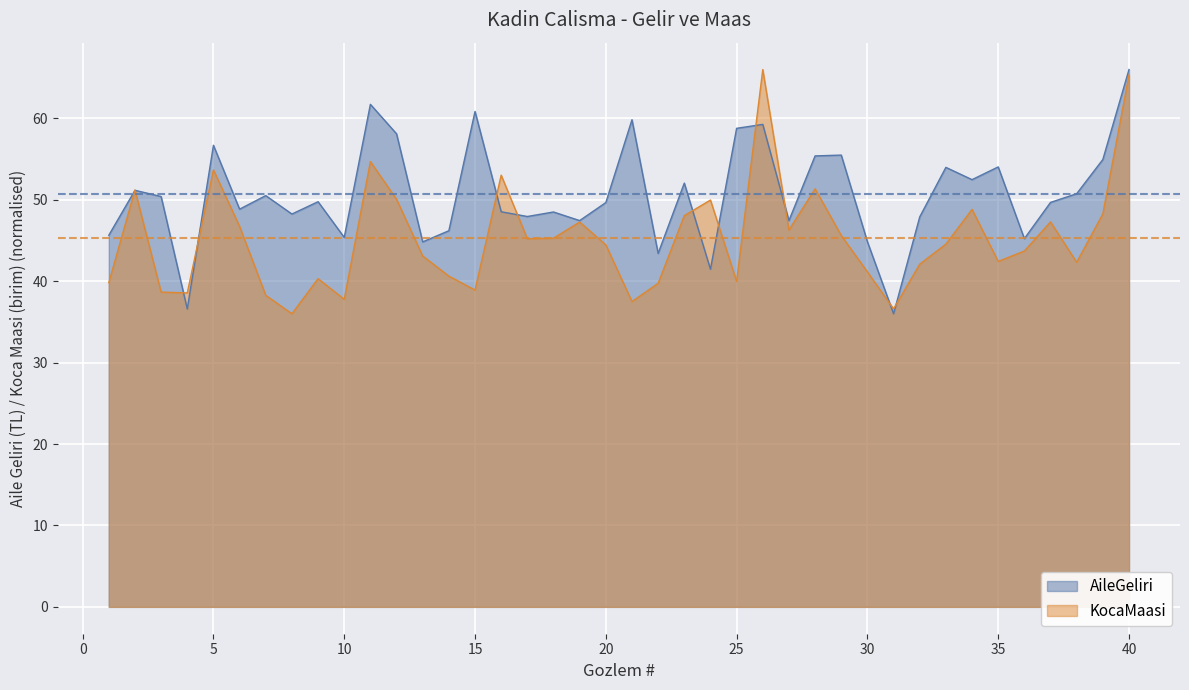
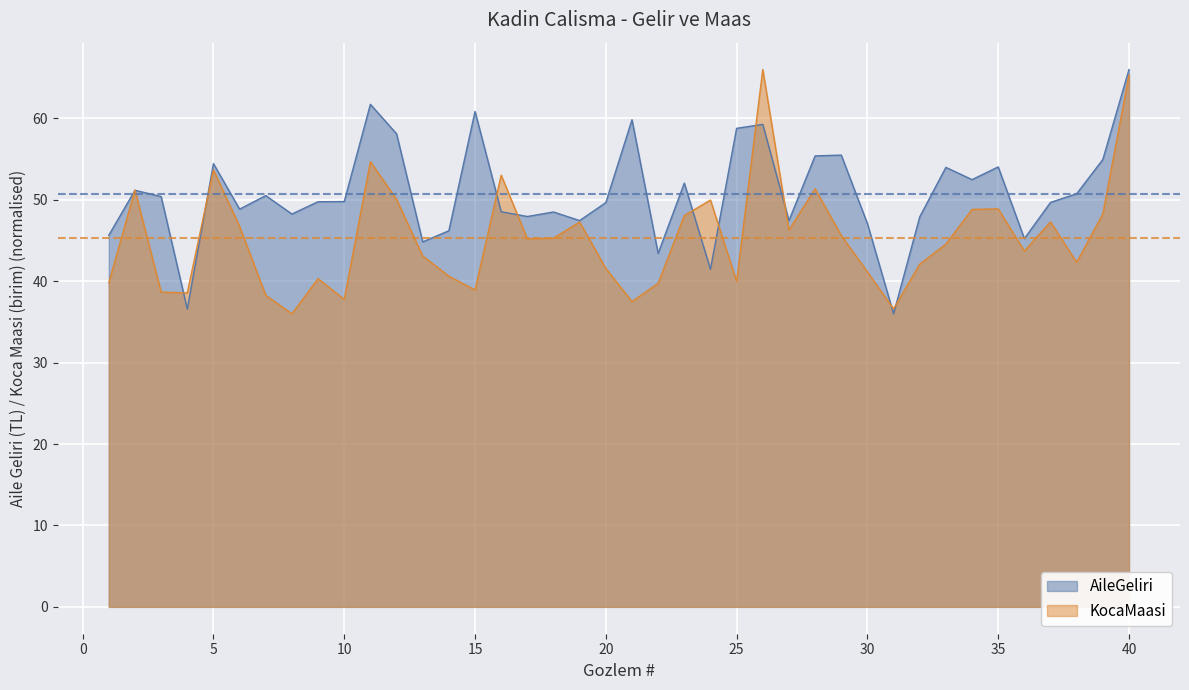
AileGeliri, 5: 57 -> 54
AileGeliri, 10: 45 -> 50
KocaMaasi, 20: 44 -> 42
AileGeliri, 30: 45 -> 47
KocaMaasi, 35: 42 -> 49
